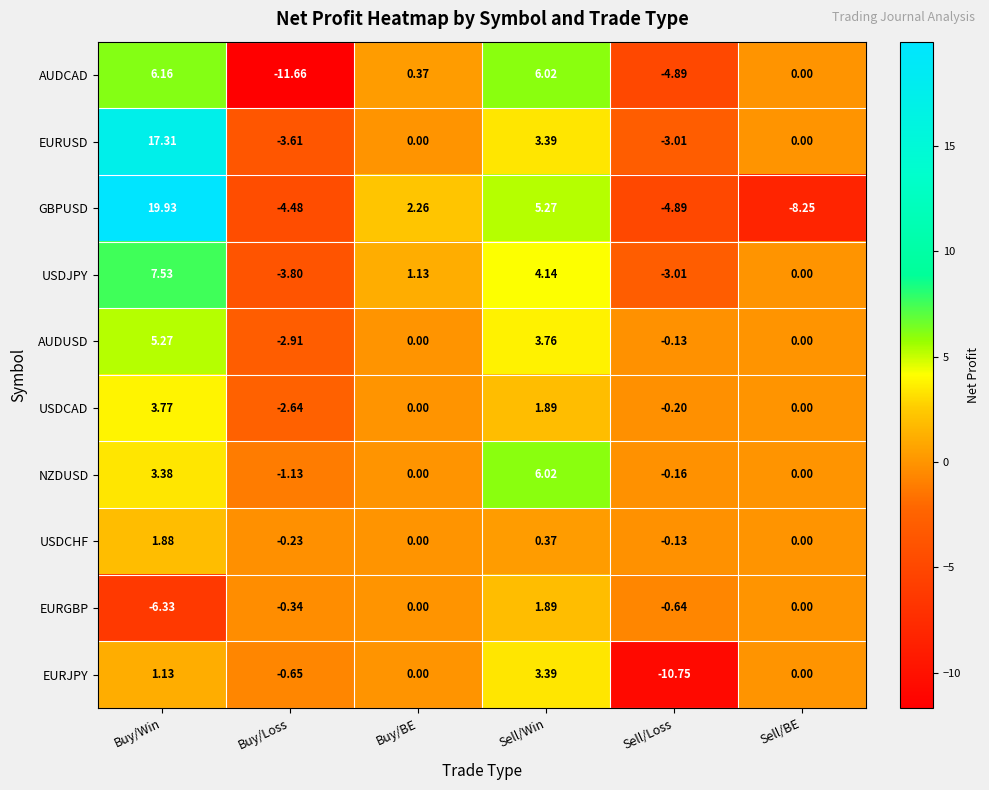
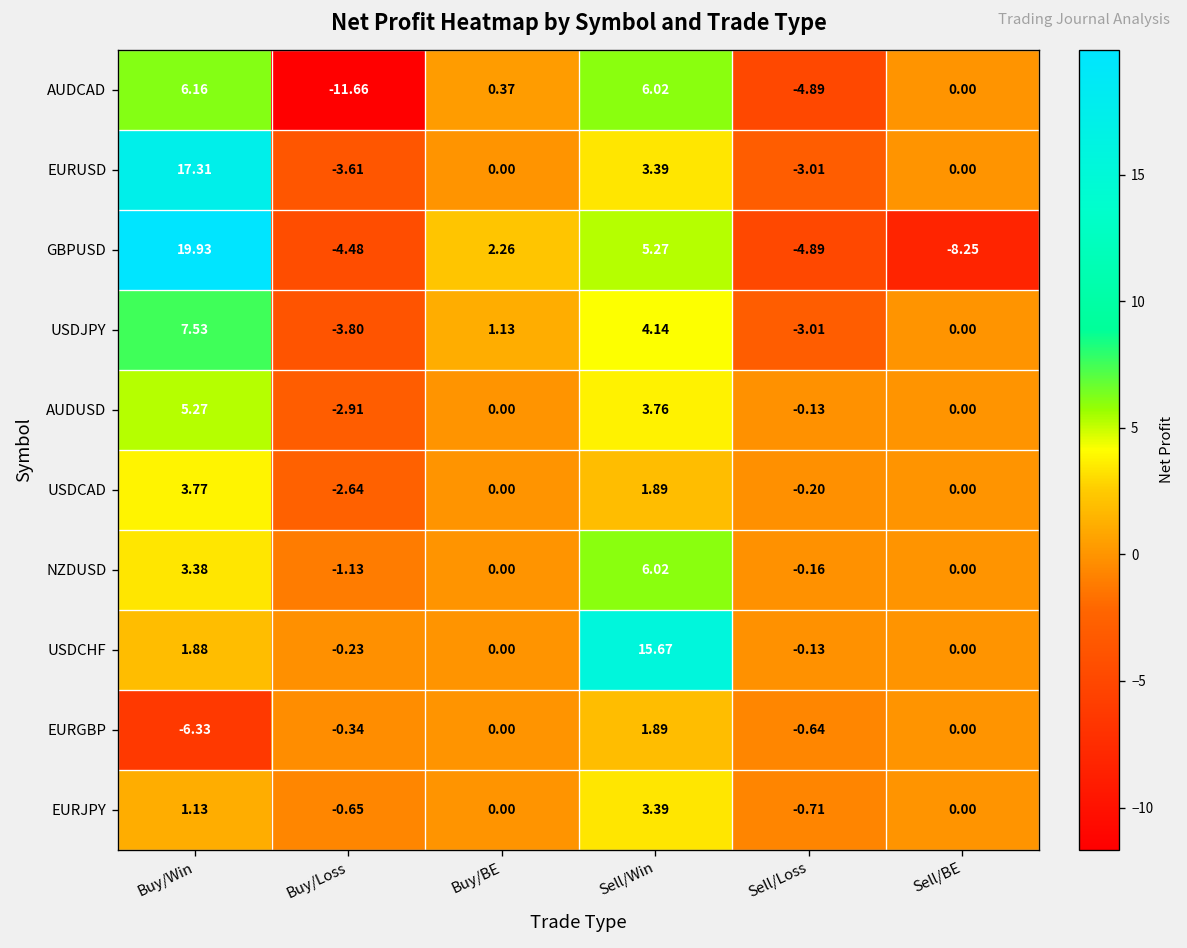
USDCHF, Sell/Win: 0.37 -> 15.67
EURJPY, Sell/Loss: -10.75 -> -0.71
